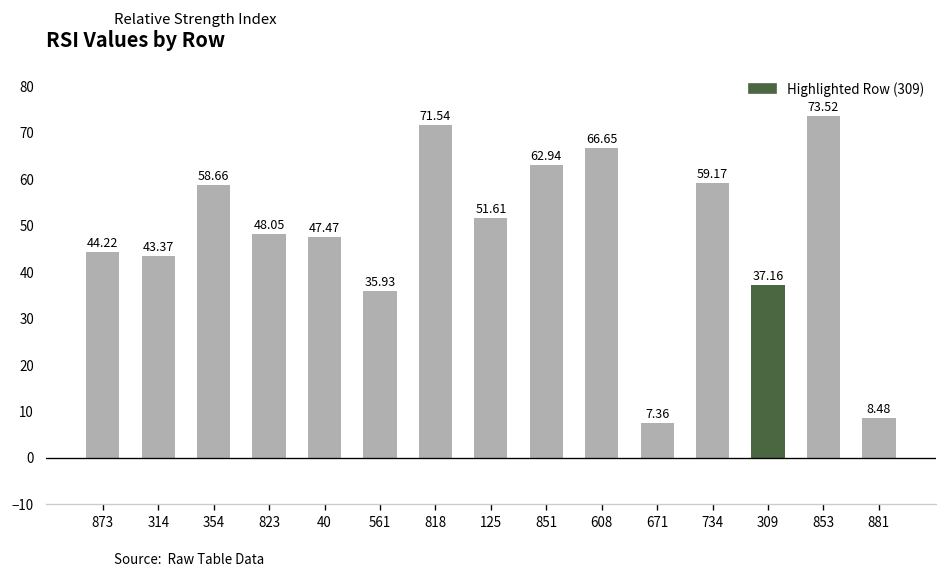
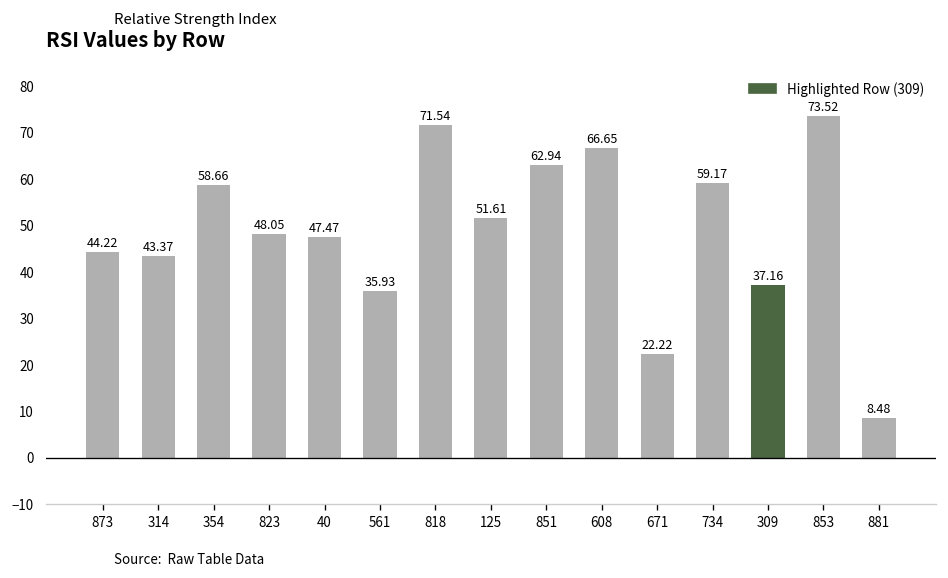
671: 7.36 -> 22.22
